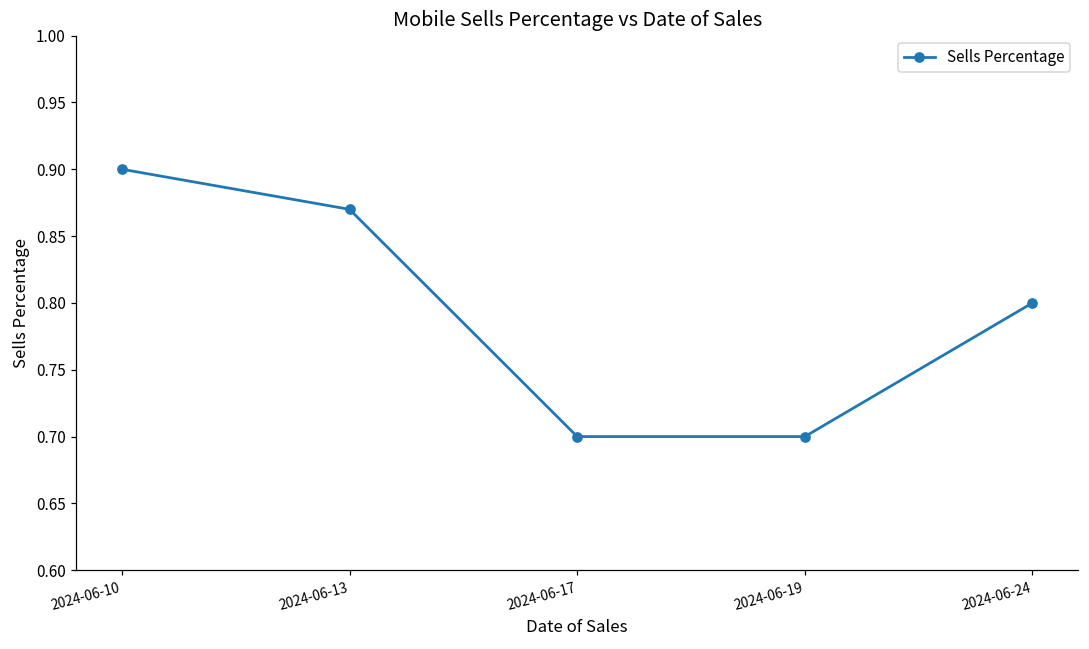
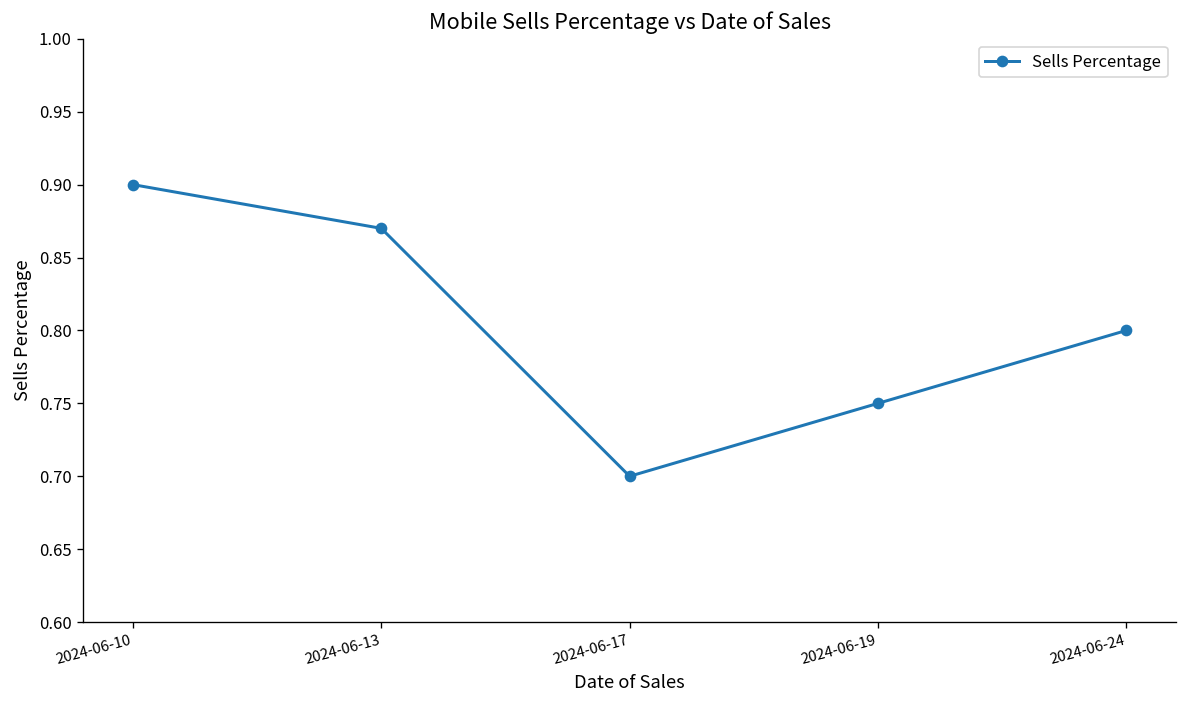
2024-06-19: 0.70 -> 0.75
